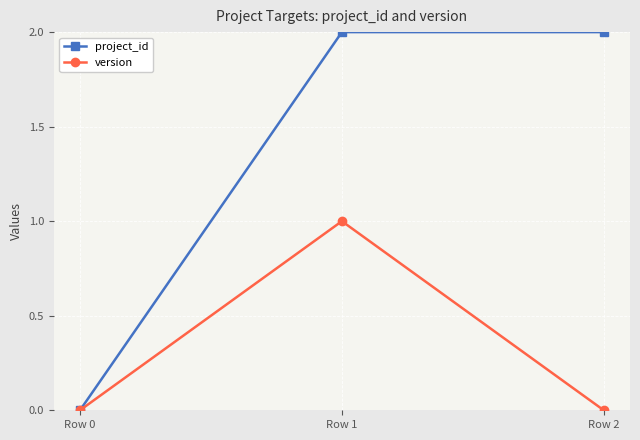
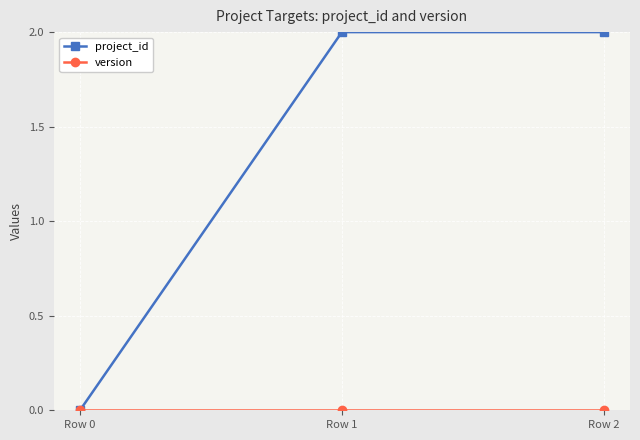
version, Row 1: 1 -> 0
